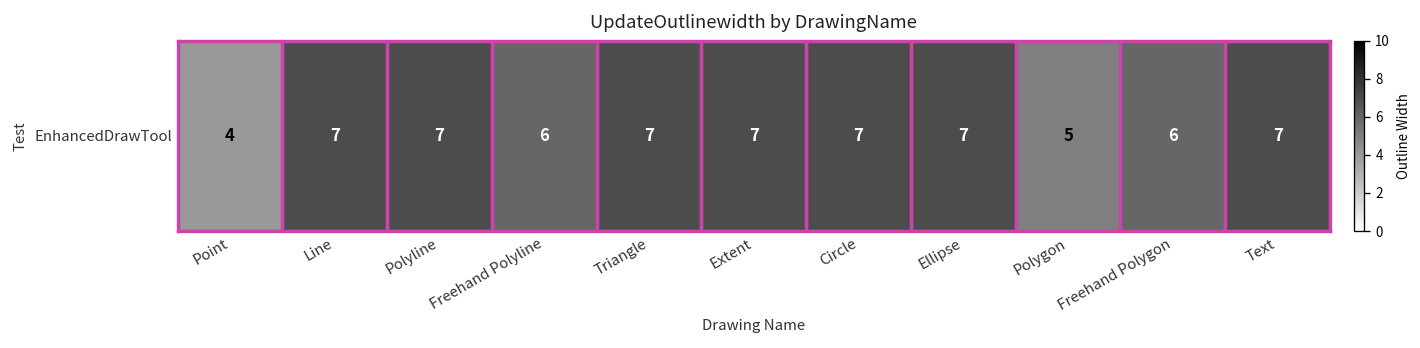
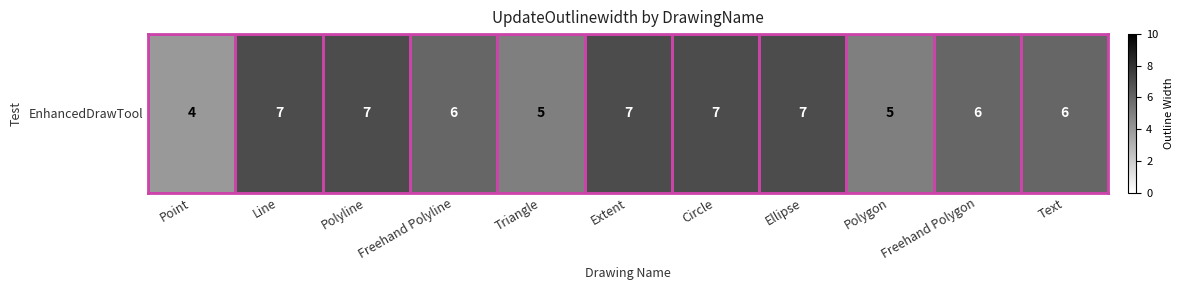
EnhancedDrawTool, Triangle: 7 -> 5
EnhancedDrawTool, Text: 7 -> 6
